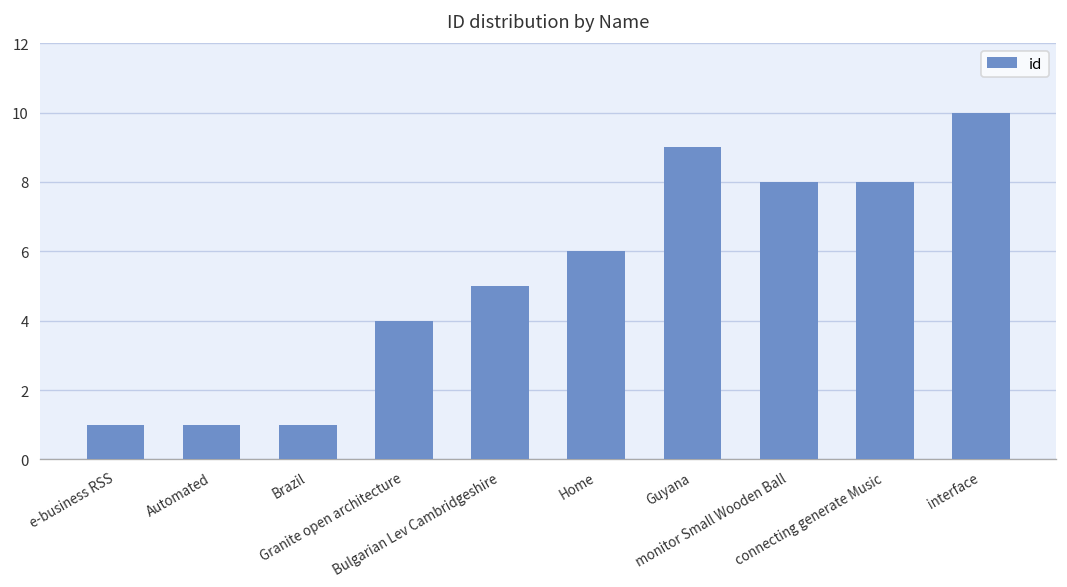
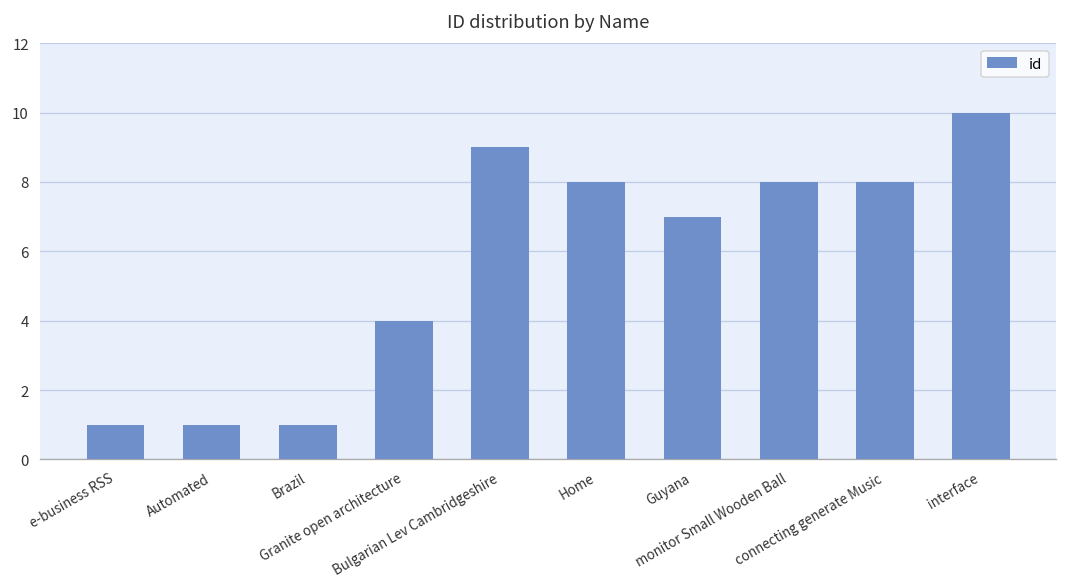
Bulgarian Lev Cambridgeshire: 5 -> 9
Home: 6 -> 8
Guyana: 9 -> 7
